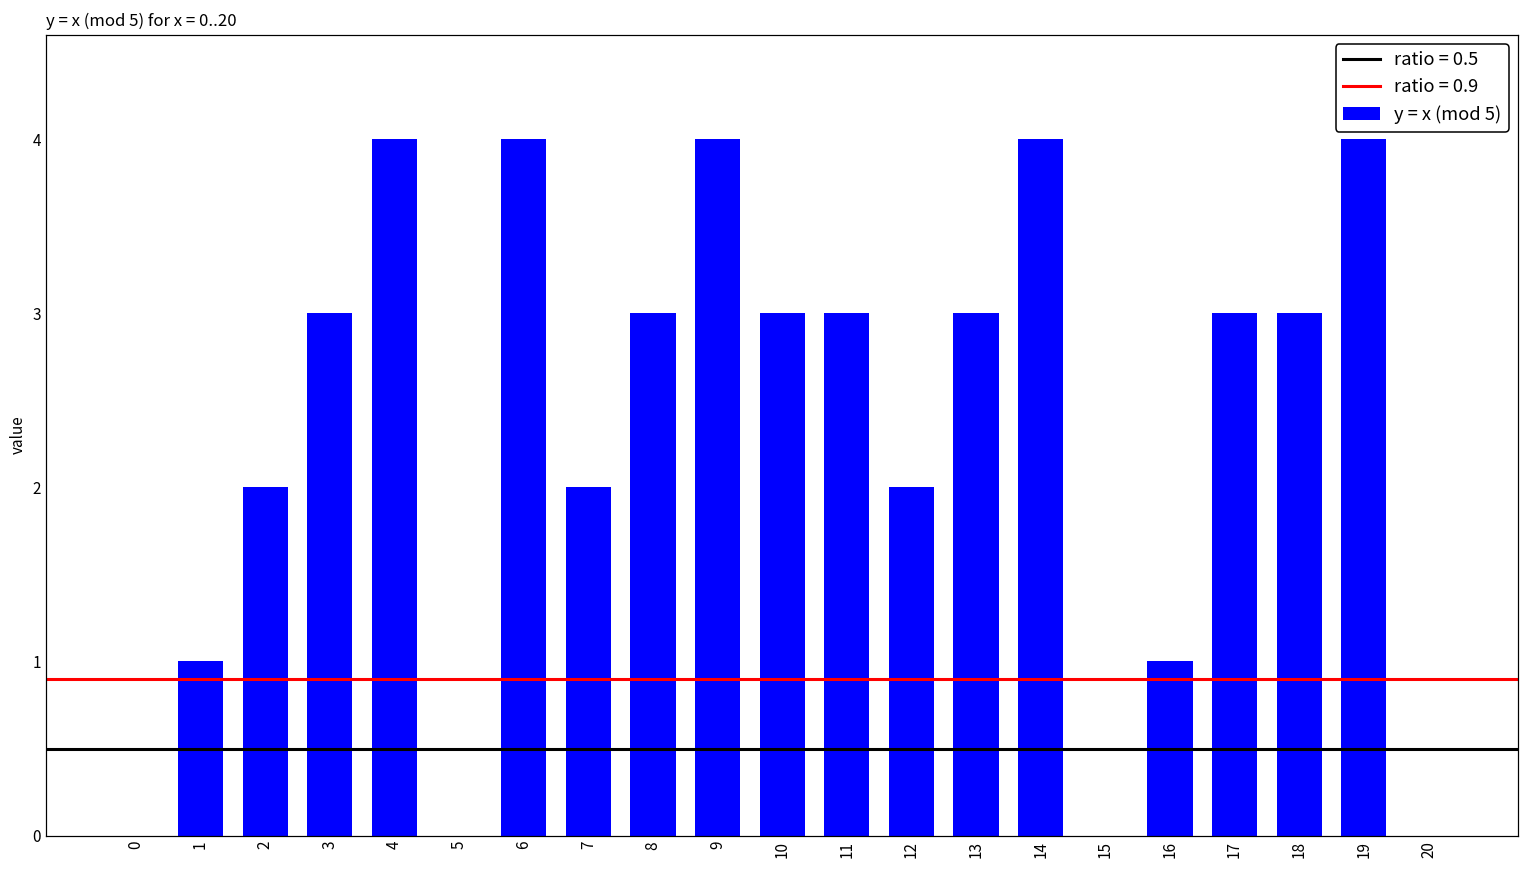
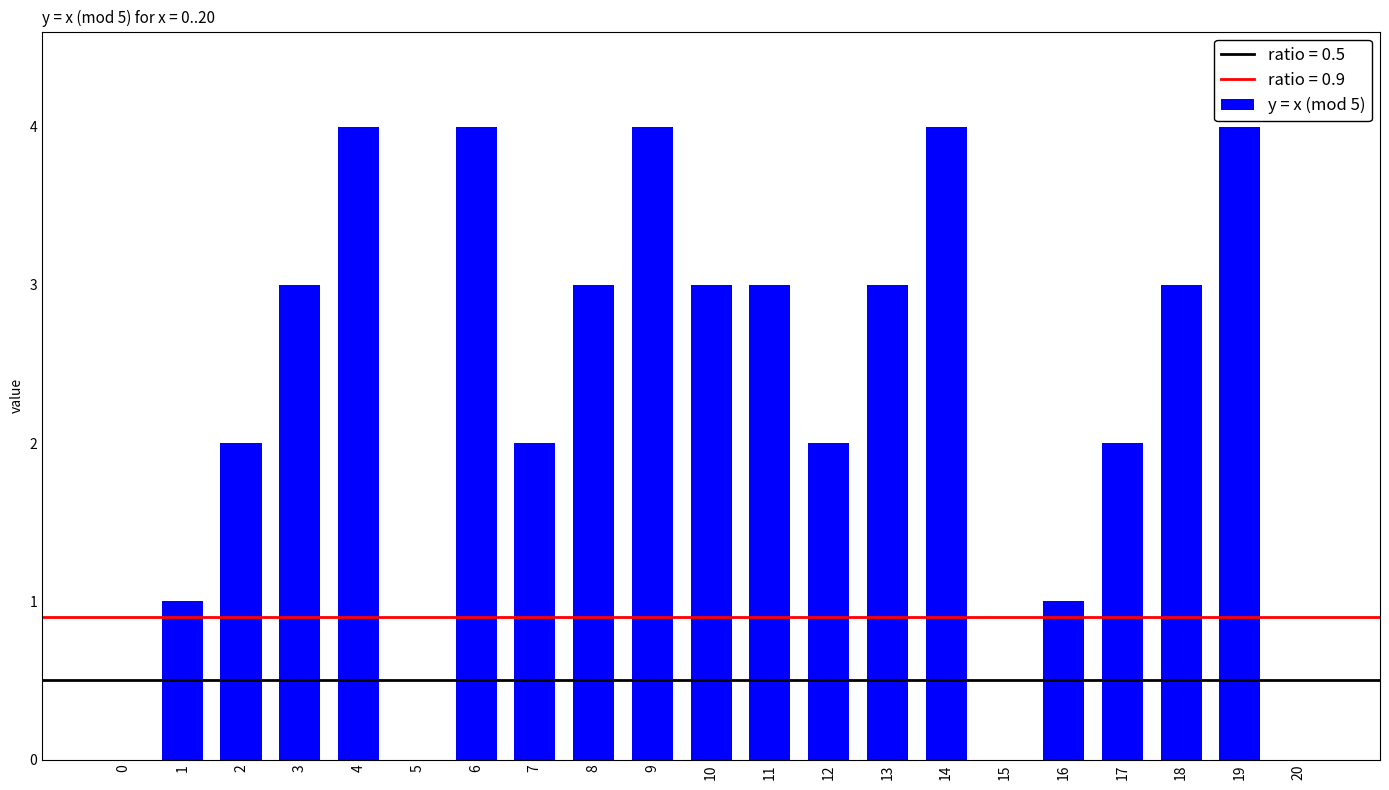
17: 3 -> 2
